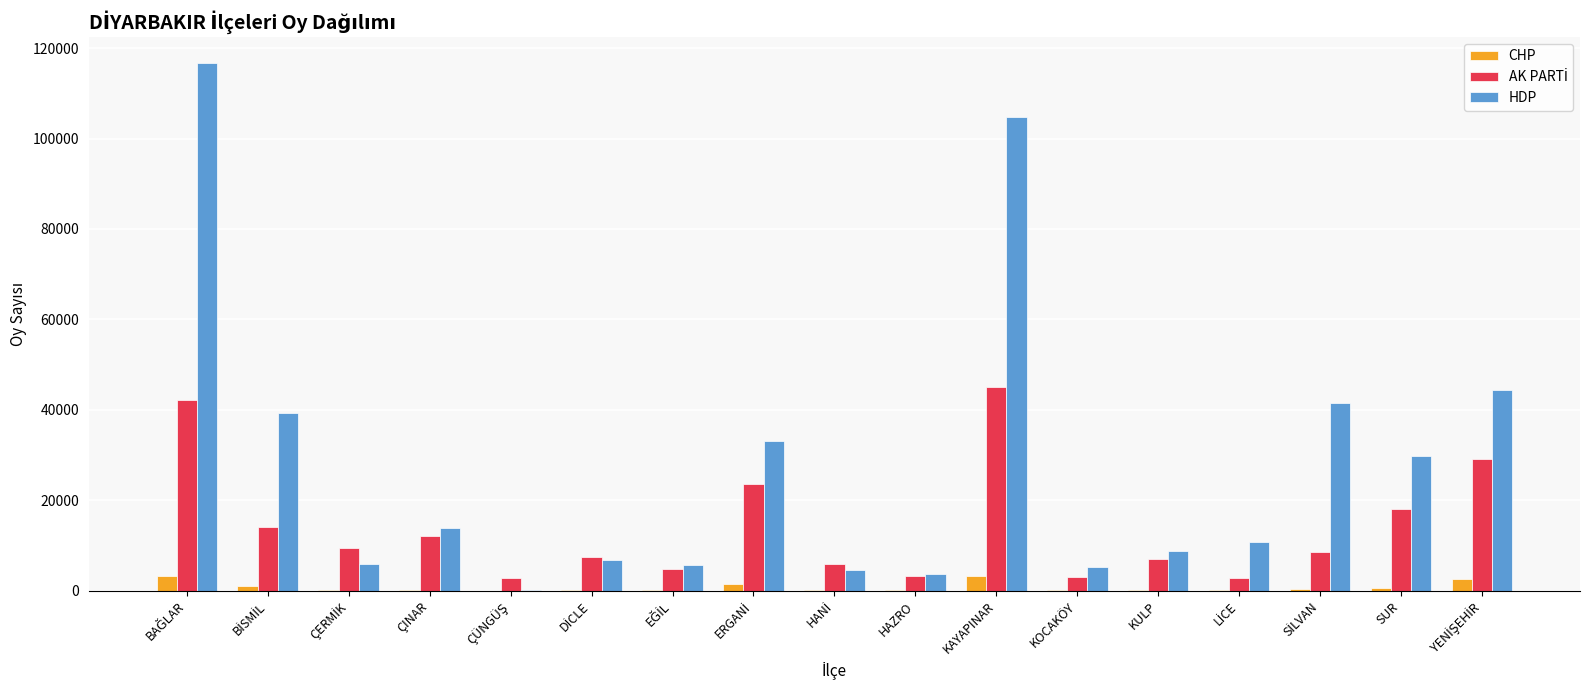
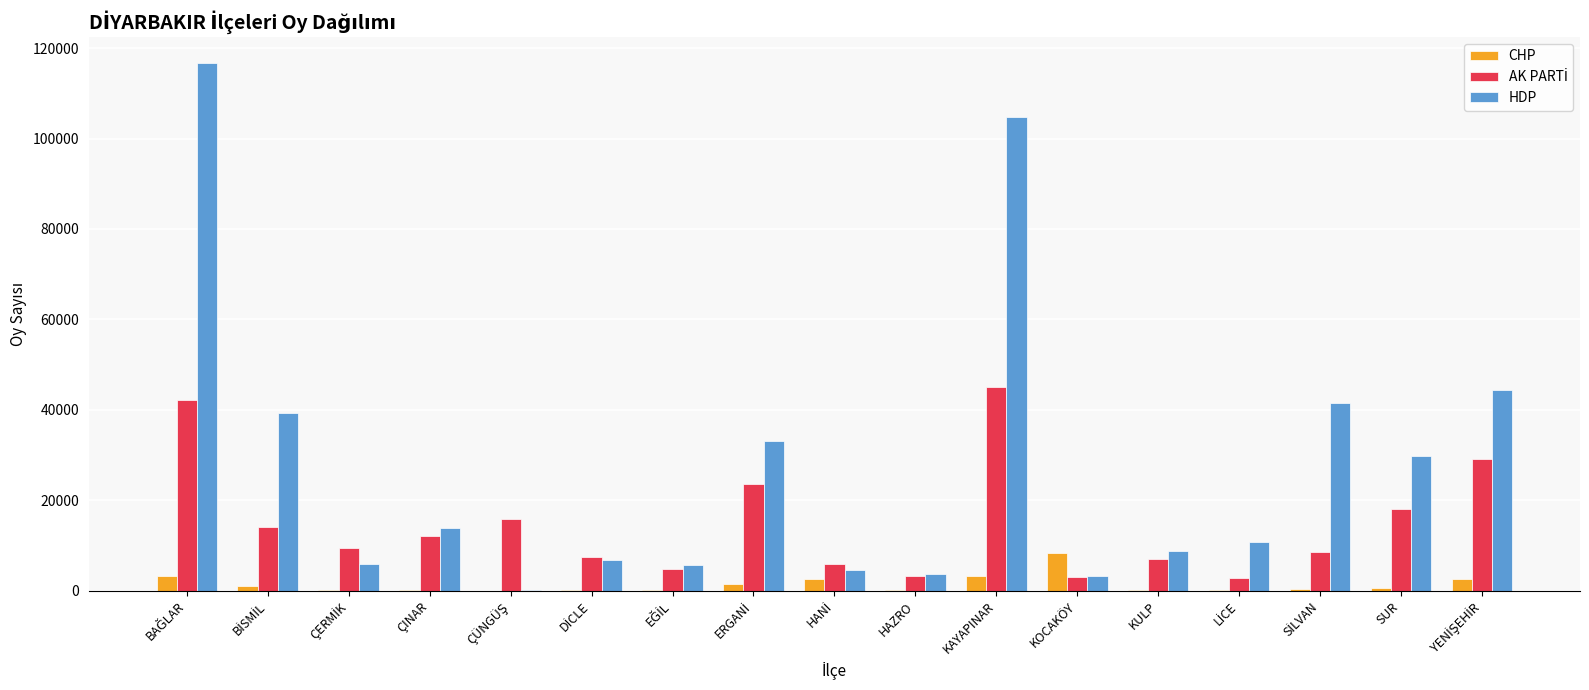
AK PARTİ, ÇÜNGÜŞ: 3000 -> 16000
CHP, HANİ: 0 -> 3000
CHP, KOCAKÖY: 0 -> 8000
HDP, KOCAKÖY: 5000 -> 3000
